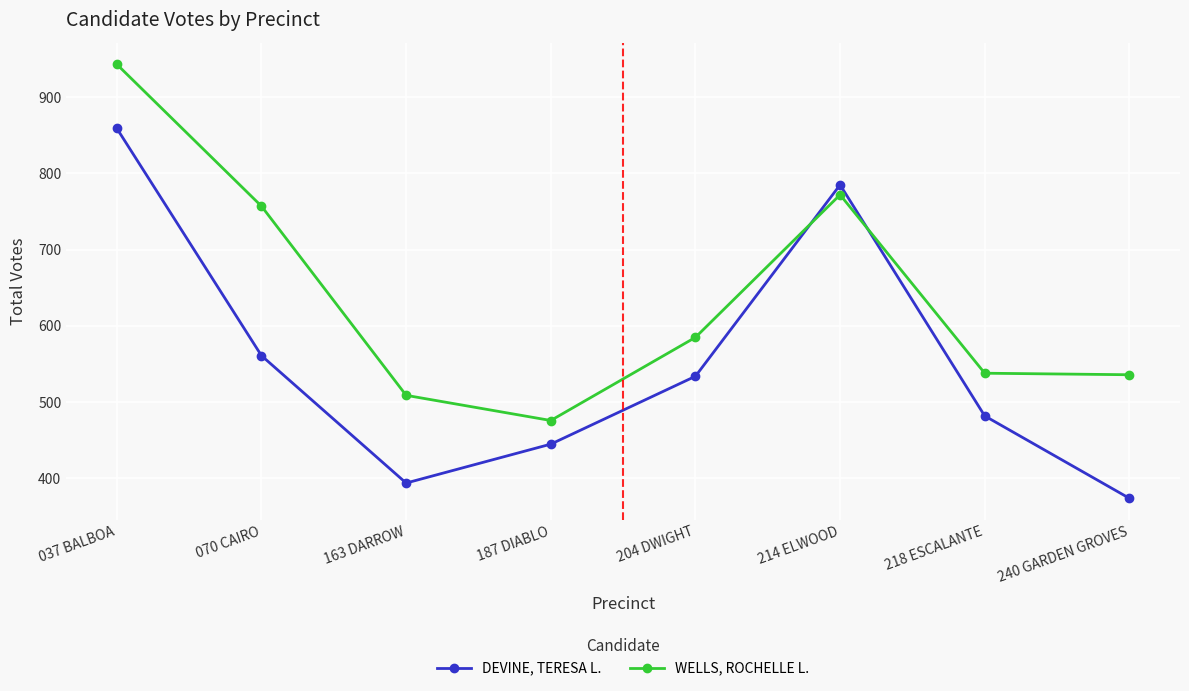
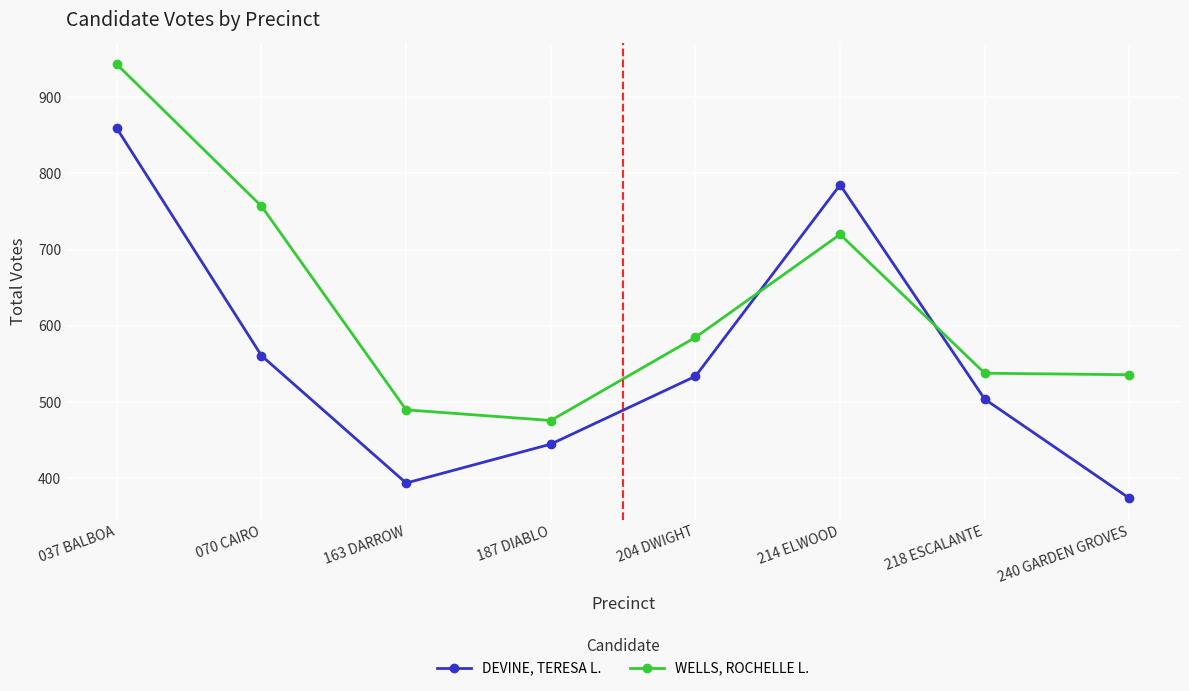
WELLS, ROCHELLE L., 163 DARROW: 510 -> 490
WELLS, ROCHELLE L., 214 ELWOOD: 770 -> 720
DEVINE, TERESA L., 218 ESCALANTE: 480 -> 500
